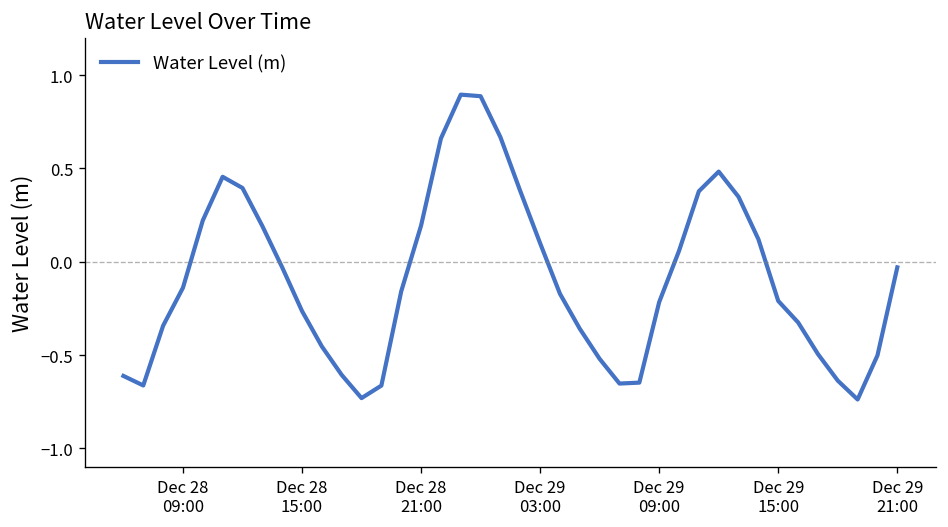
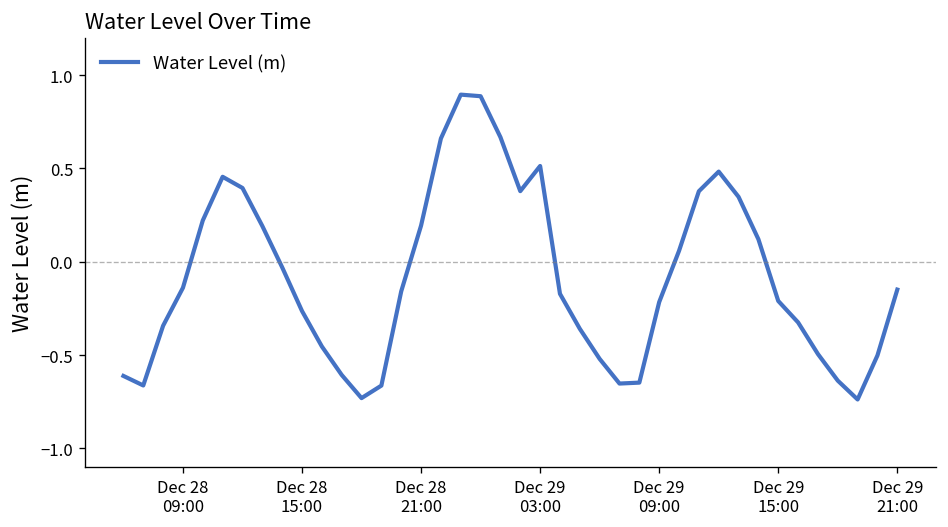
Dec 29 03:00: 0.10 -> 0.51
Dec 29 21:00: -0.03 -> -0.15
